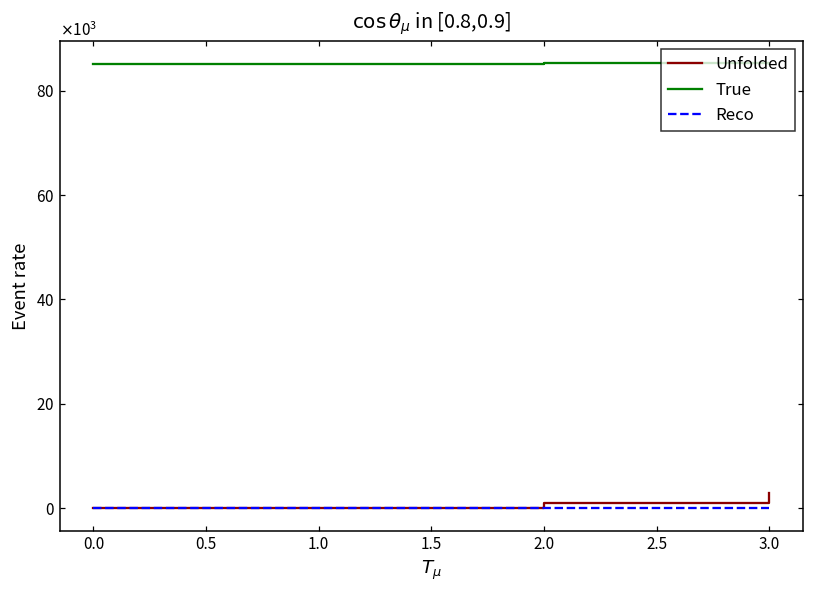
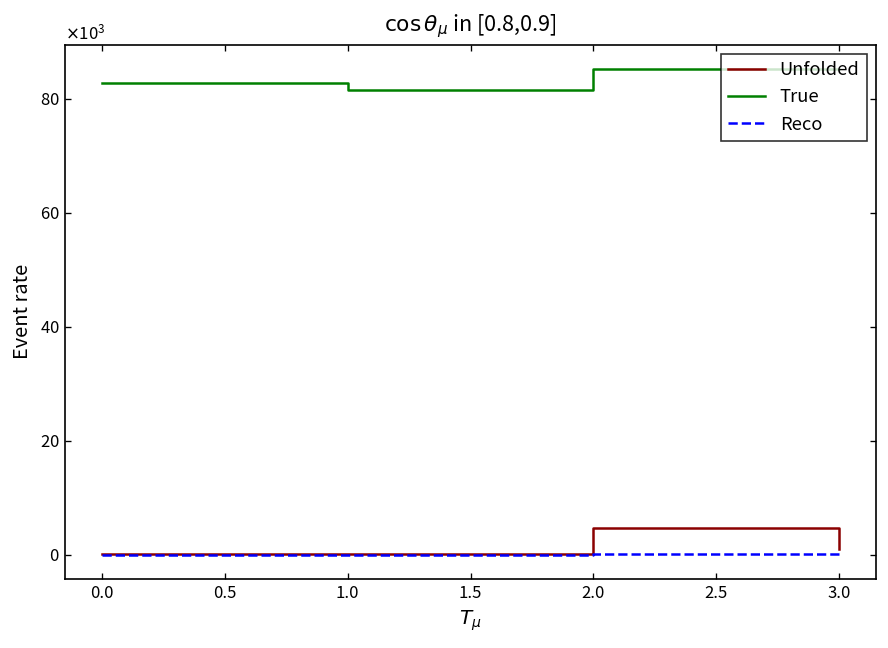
True, 0.0: 85000 -> 83000
True, 1.0: 85000 -> 81000
Unfolded, 2.0: 1000 -> 5000
Unfolded, 3.0: 3000 -> 1000
